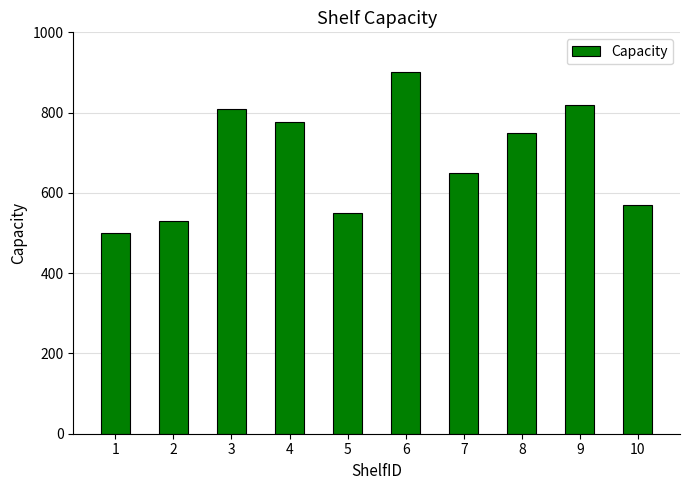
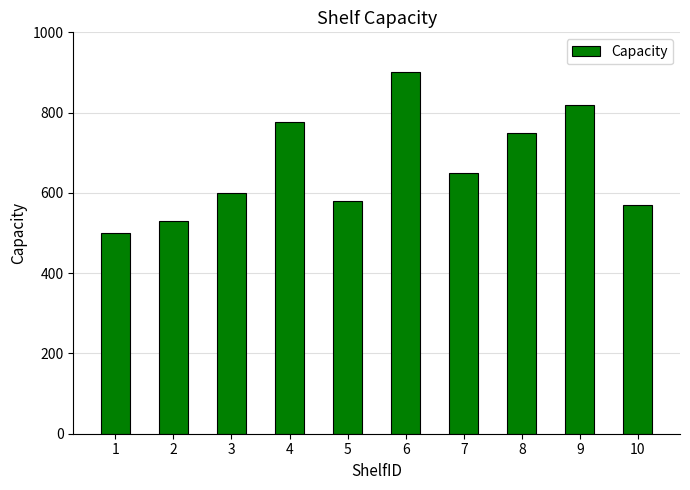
3: 810 -> 600
5: 550 -> 580
